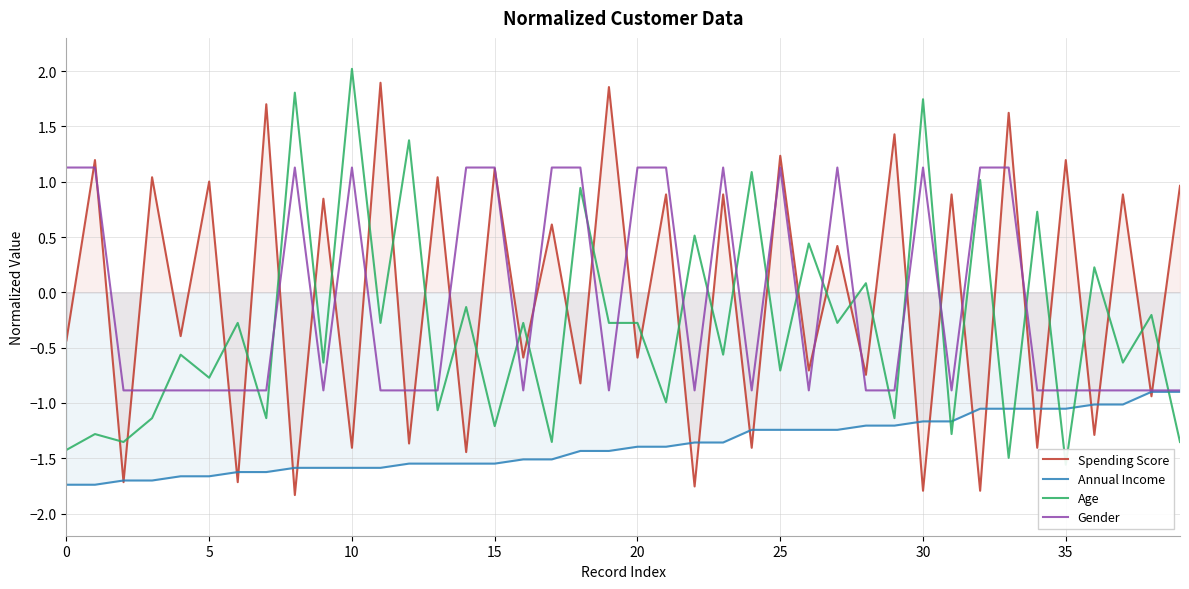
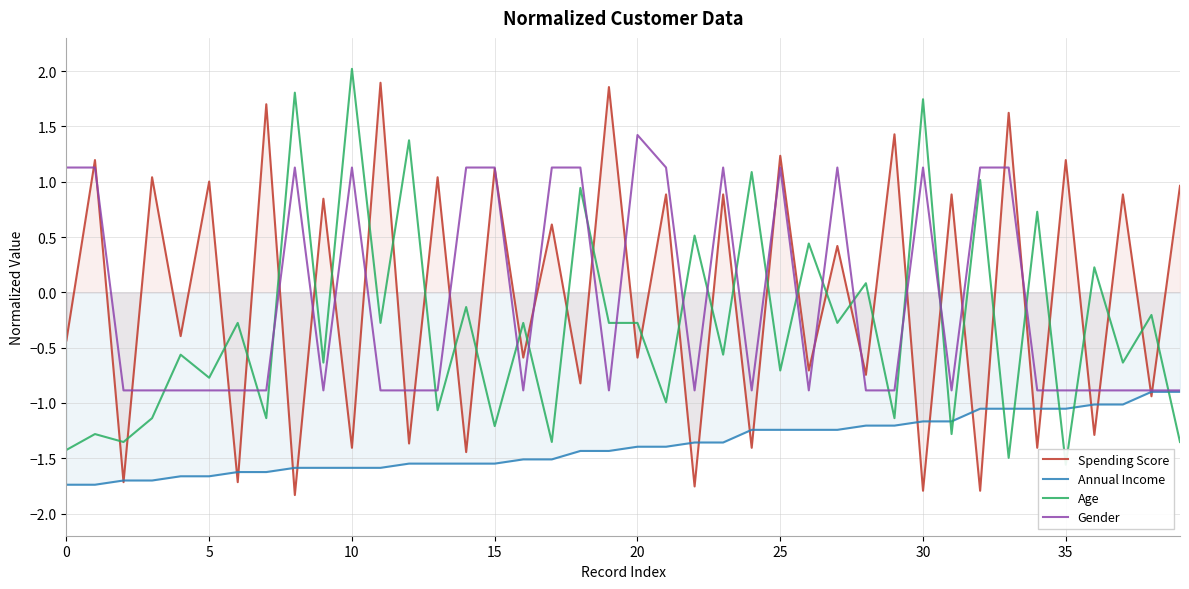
Gender, 20: 1.13 -> 1.42
